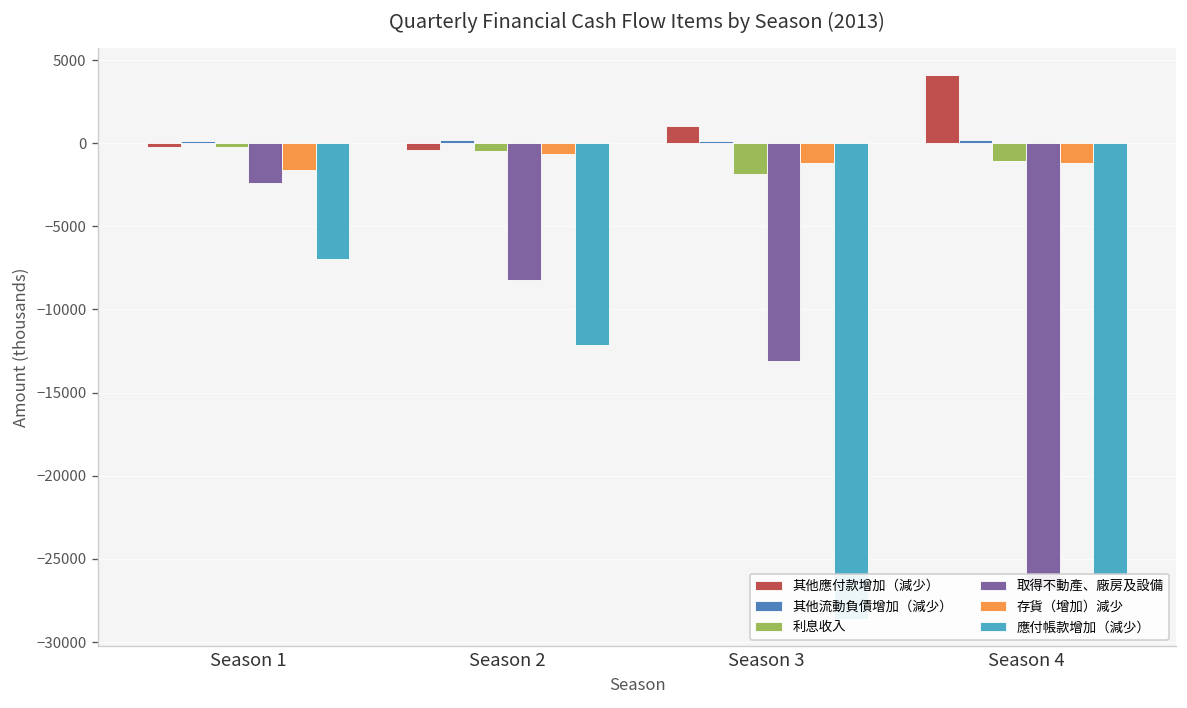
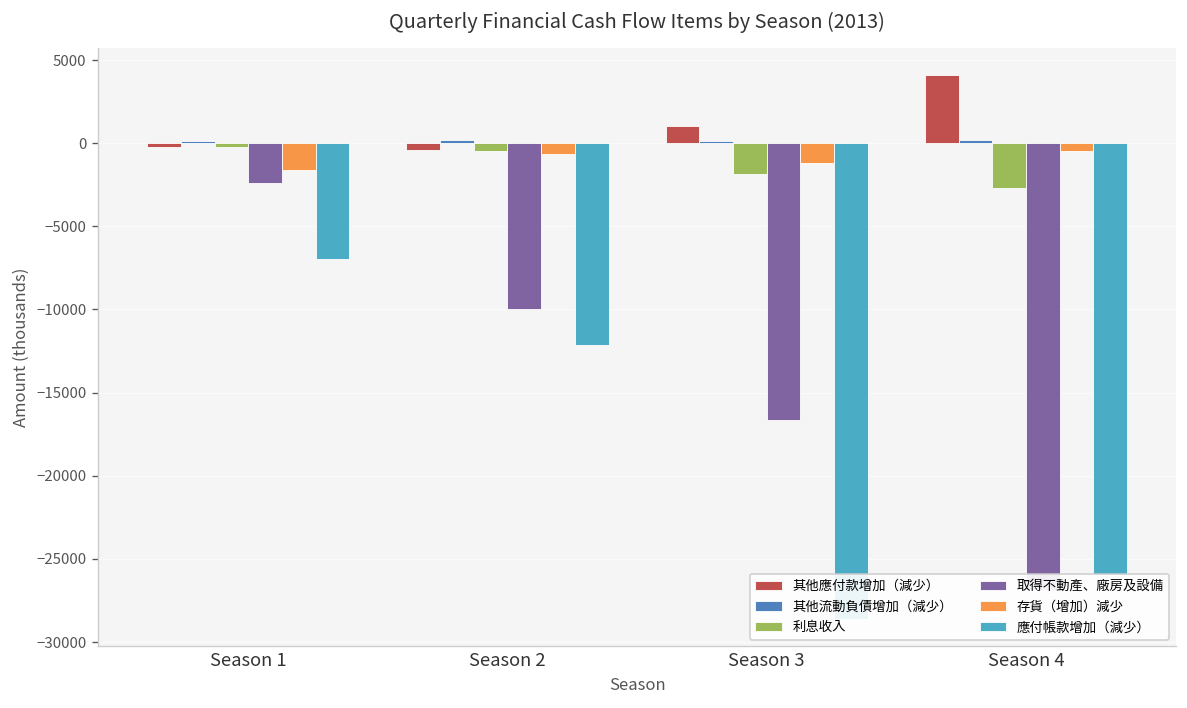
取得不動產、廠房及設備, Season 2: -8200 -> -10000
取得不動產、廠房及設備, Season 3: -13100 -> -16700
利息收入, Season 4: -1100 -> -2700
存貨（增加）減少, Season 4: -1200 -> -500
